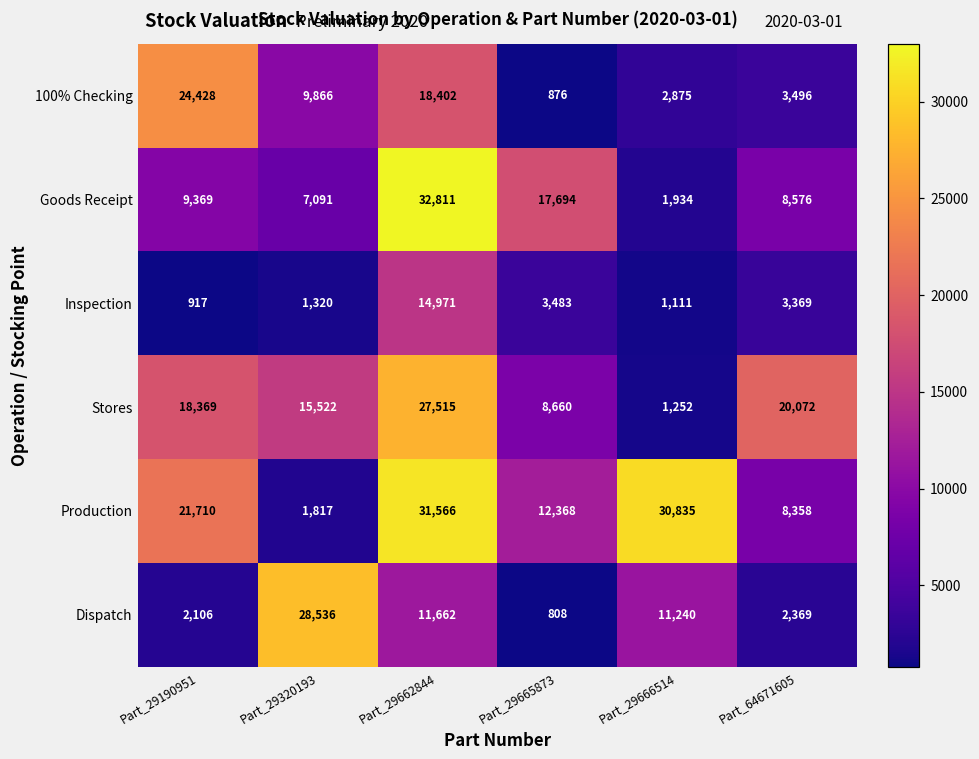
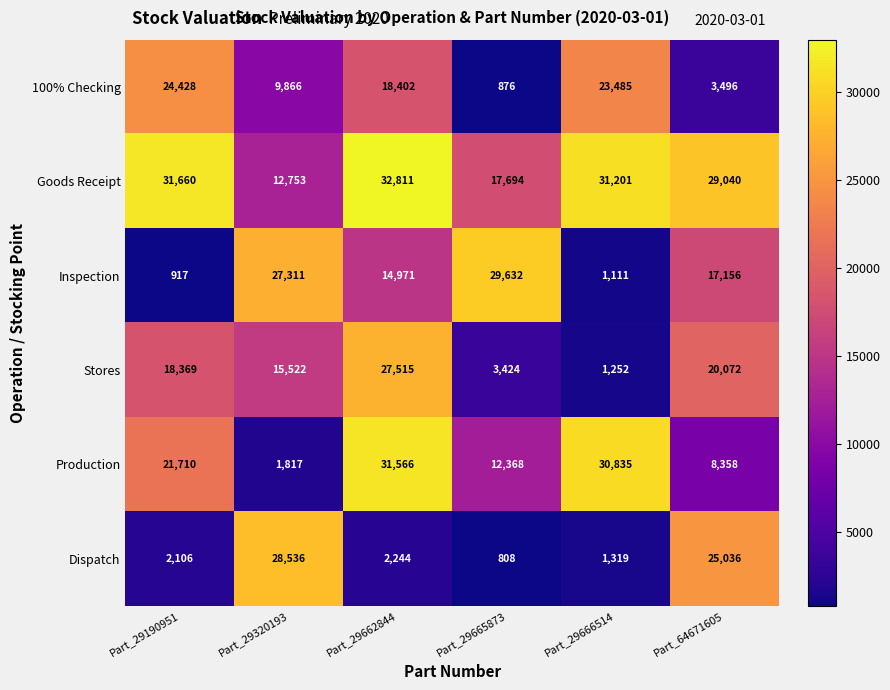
100% Checking, Part_29666514: 2,875 -> 23,485
Goods Receipt, Part_29190951: 9,369 -> 31,660
Goods Receipt, Part_29320193: 7,091 -> 12,753
Goods Receipt, Part_29666514: 1,934 -> 31,201
Goods Receipt, Part_64671605: 8,576 -> 29,040
Inspection, Part_29320193: 1,320 -> 27,311
Inspection, Part_29665873: 3,483 -> 29,632
Inspection, Part_64671605: 3,369 -> 17,156
Stores, Part_29665873: 8,660 -> 3,424
Dispatch, Part_29662844: 11,662 -> 2,244
Dispatch, Part_29666514: 11,240 -> 1,319
Dispatch, Part_64671605: 2,369 -> 25,036
